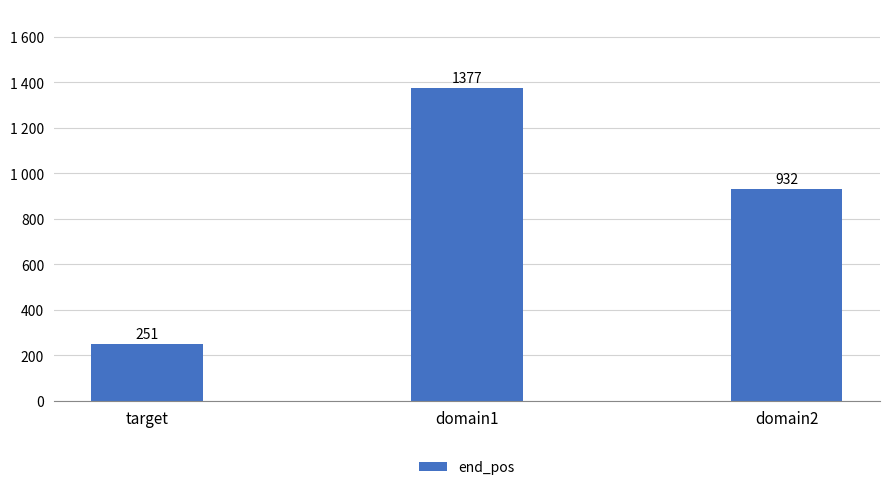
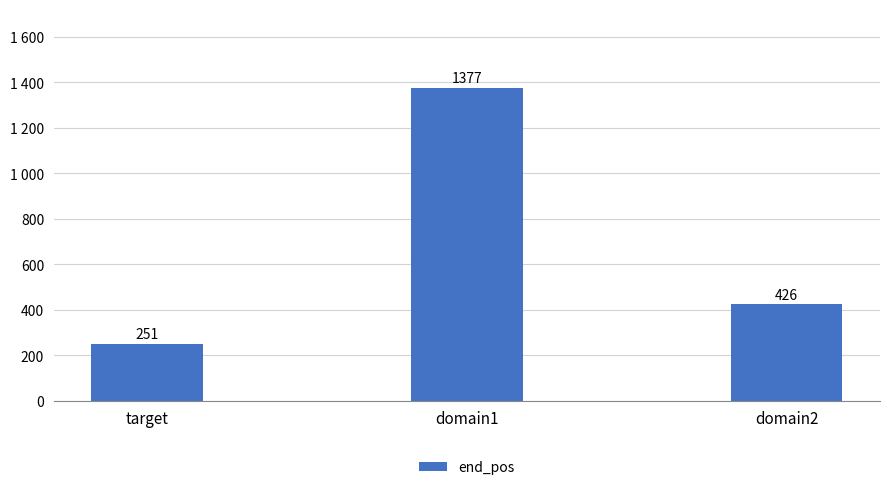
domain2: 932 -> 426
